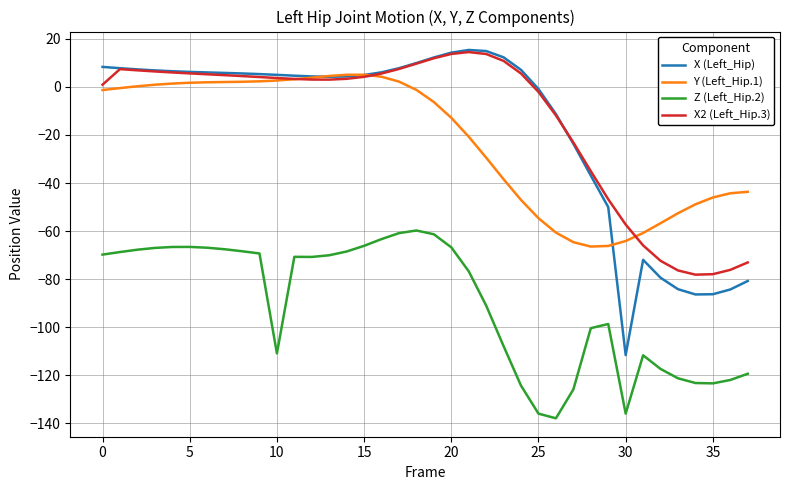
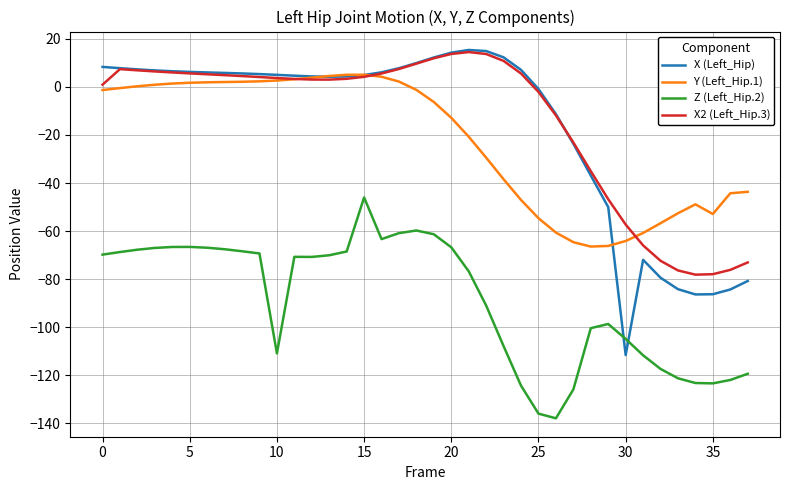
Z (Left_Hip.2), 15: -66 -> -46
Z (Left_Hip.2), 30: -136 -> -105
Y (Left_Hip.1), 35: -46 -> -53
